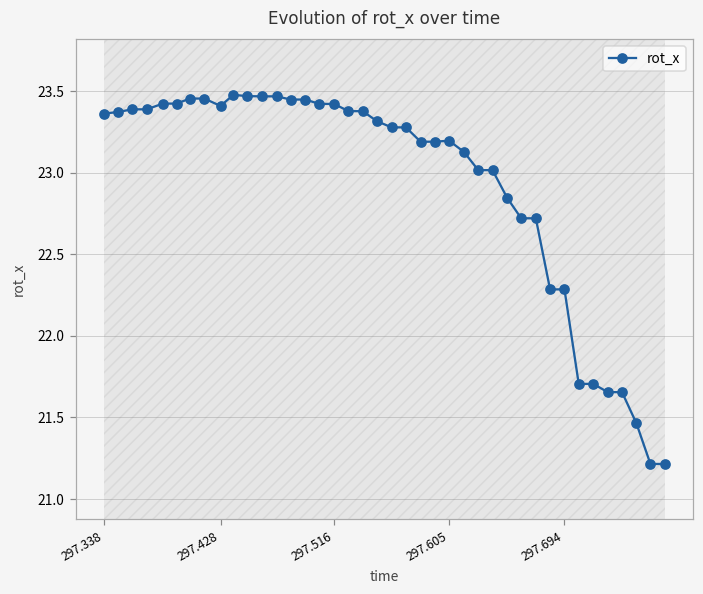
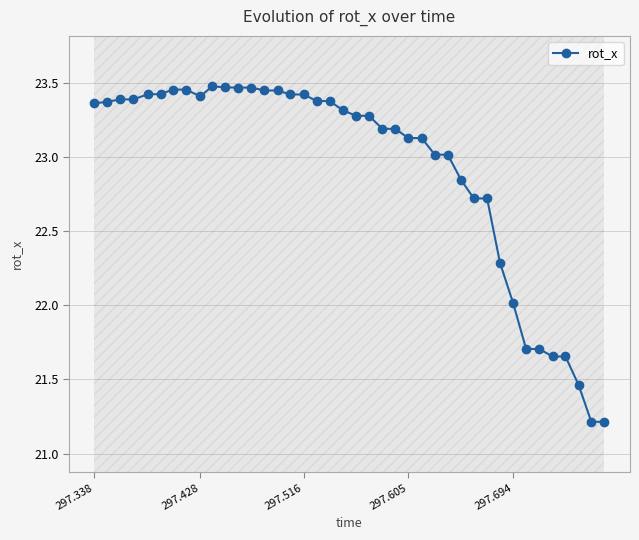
rot_x, 297.605: 23.20 -> 23.13
rot_x, 297.694: 22.28 -> 22.01
